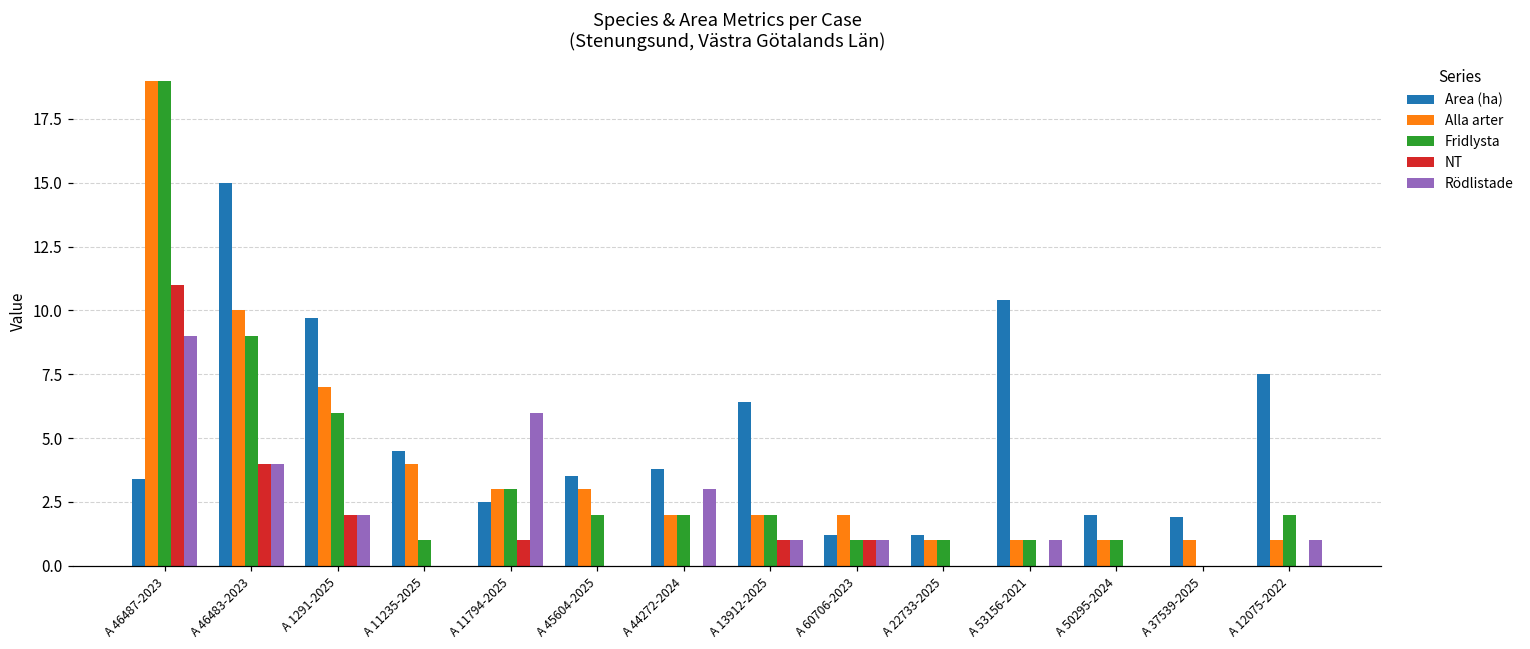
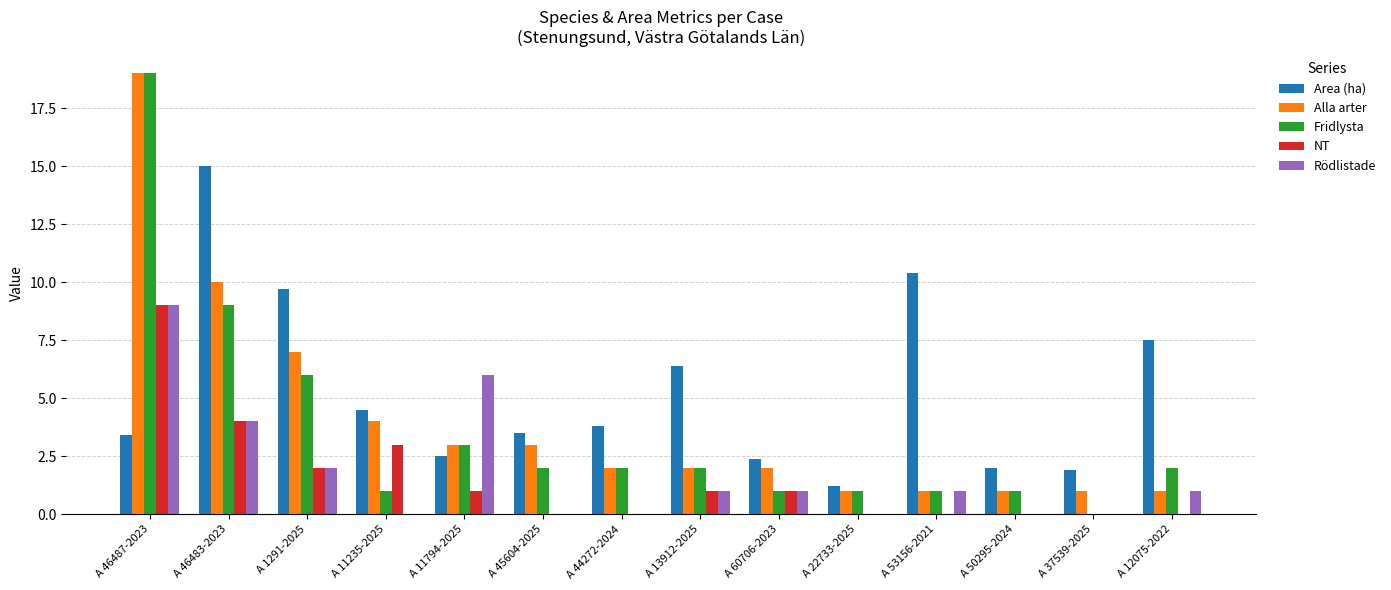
NT, A 46487-2023: 11 -> 9
NT, A 11235-2025: 0 -> 3
Rödlistade, A 44272-2024: 3 -> 0
Area (ha), A 60706-2023: 1.2 -> 2.4
